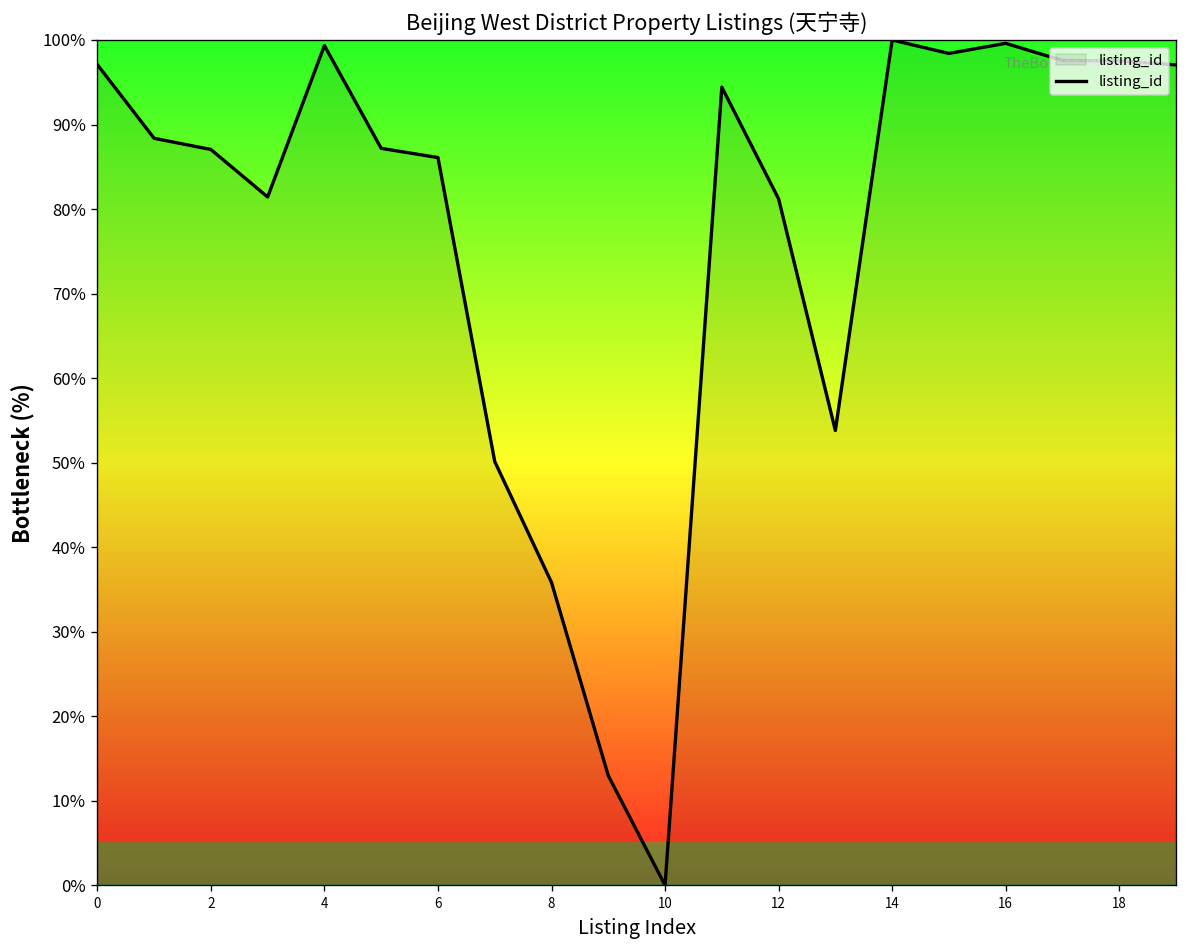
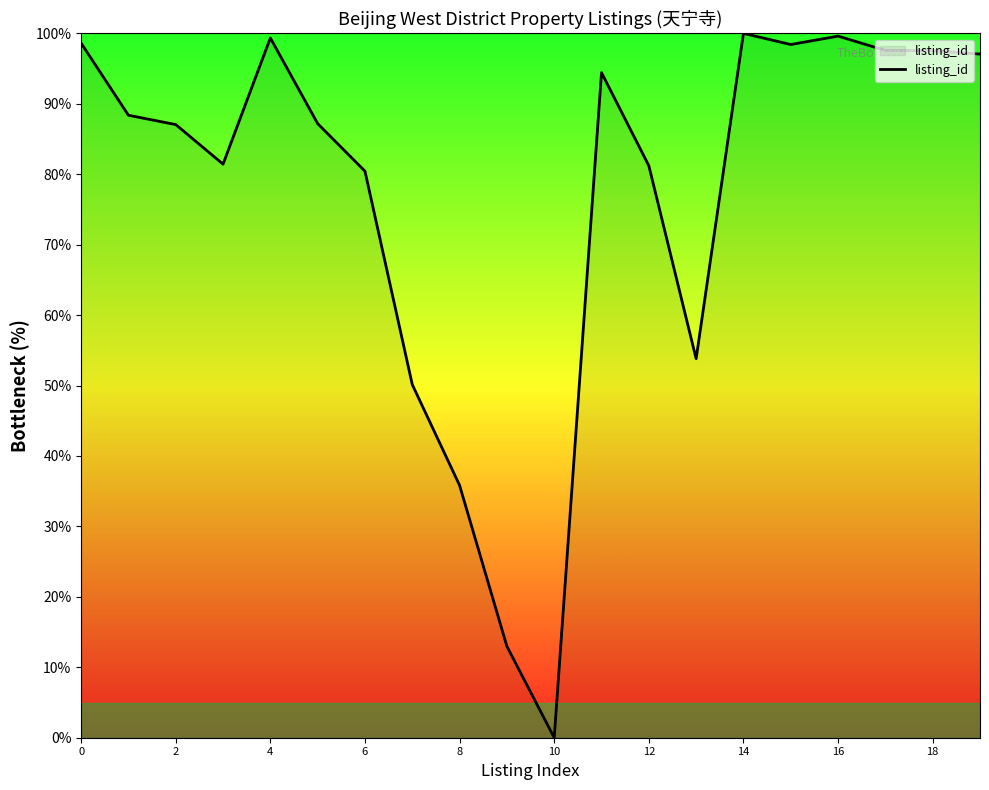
0: 97% -> 99%
6: 86% -> 80%
